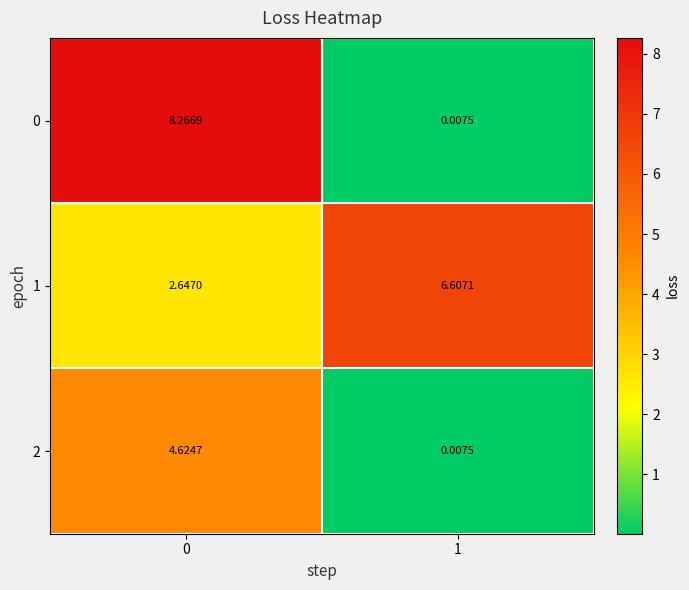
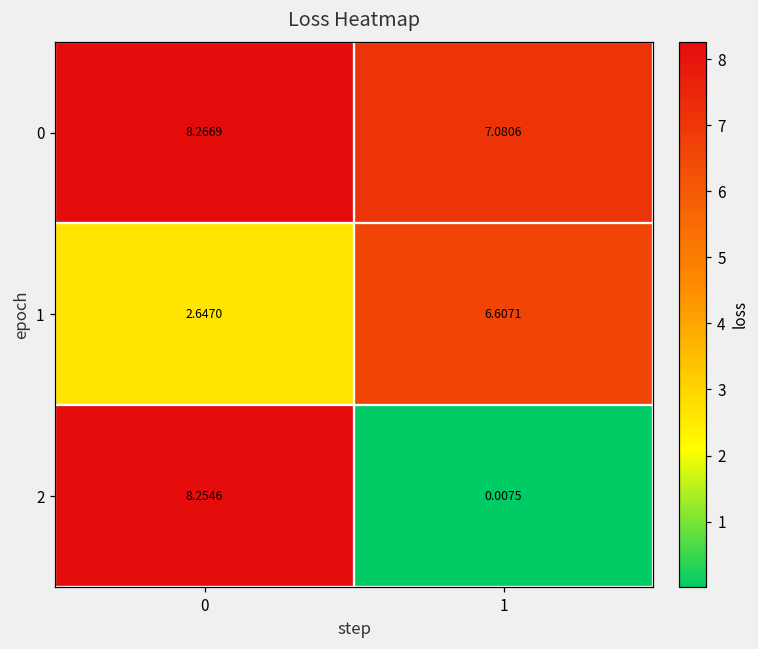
0, 1: 0.0075 -> 7.0806
2, 0: 4.6247 -> 8.2546
